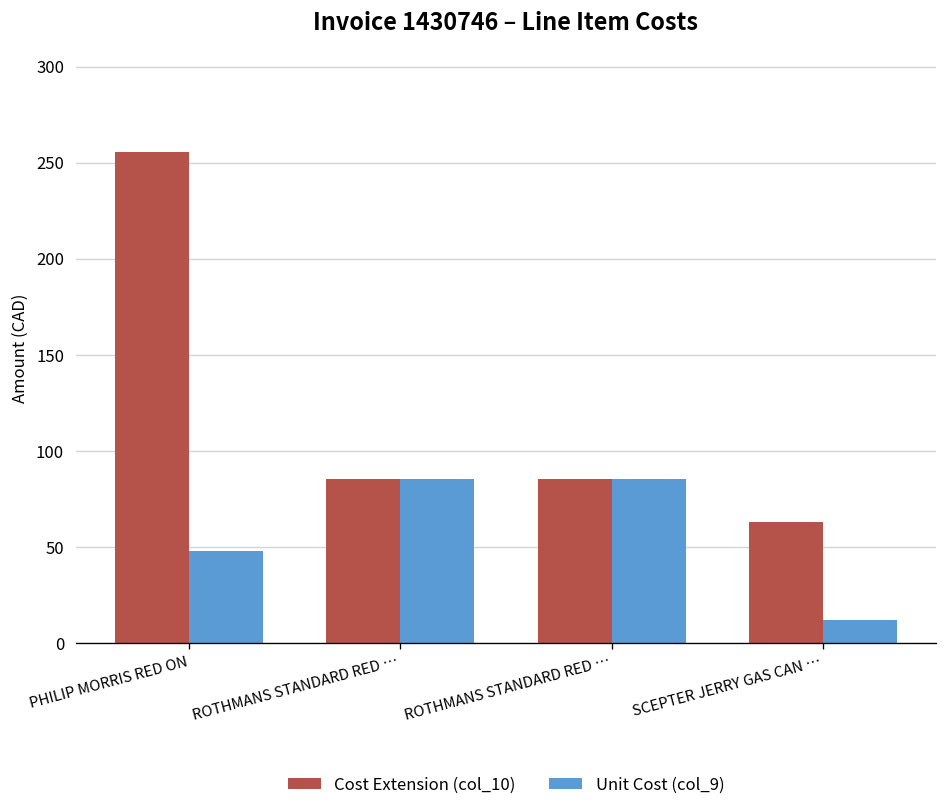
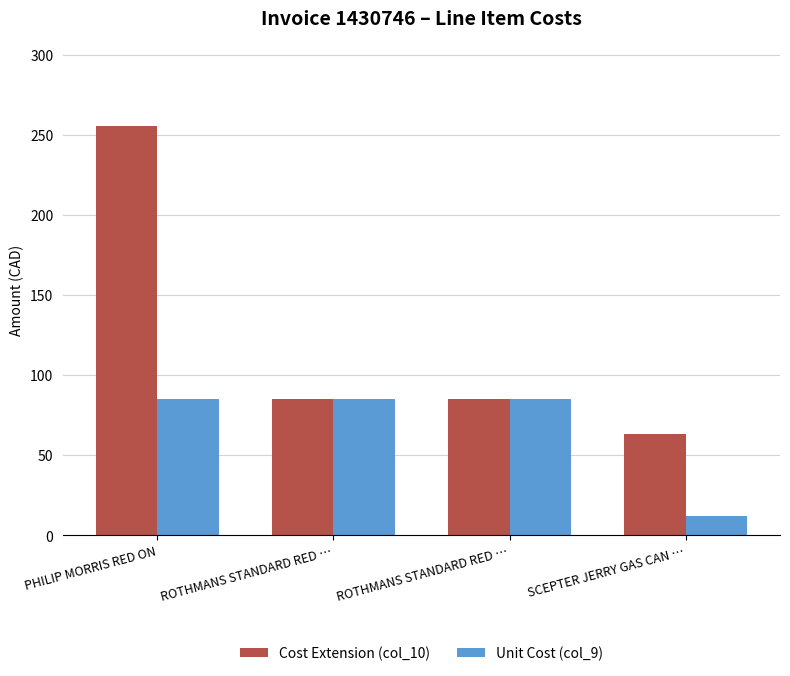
Unit Cost (col_9), PHILIP MORRIS RED ON: 48 -> 85
